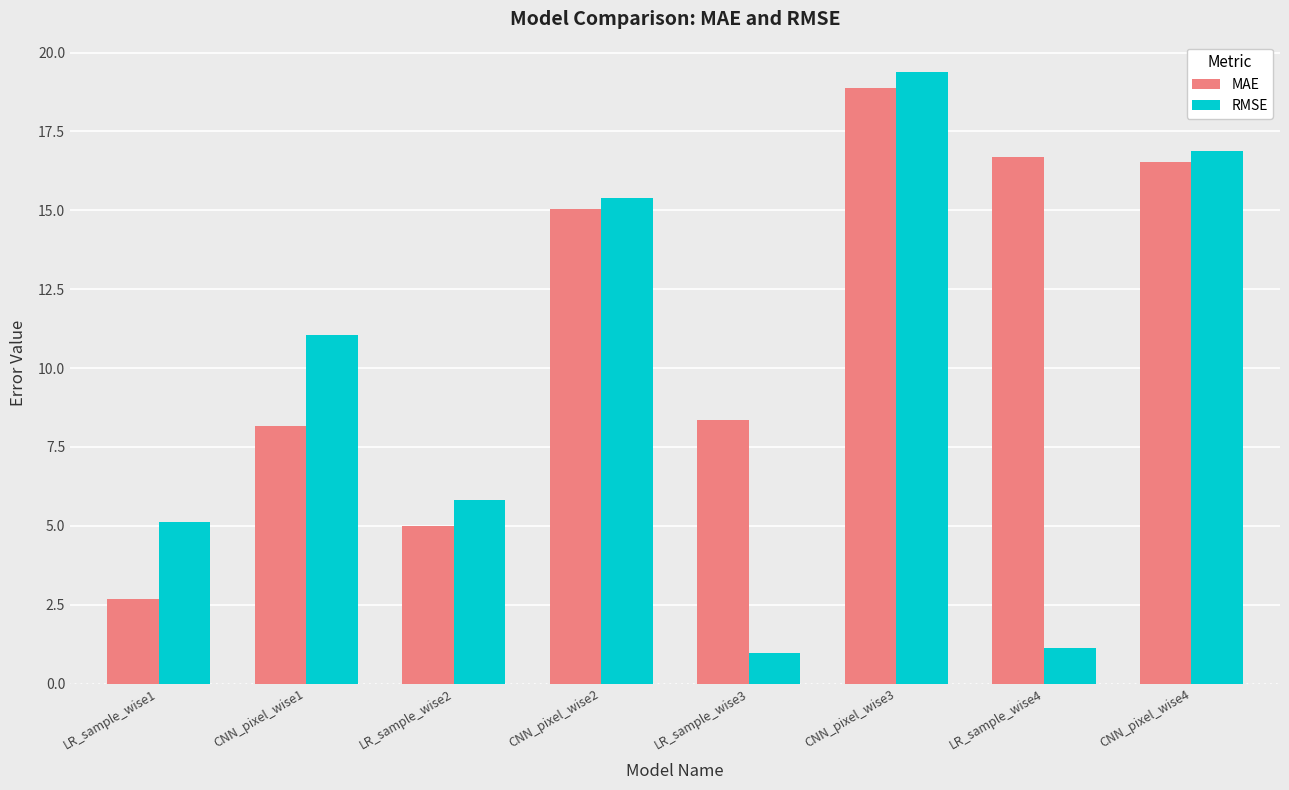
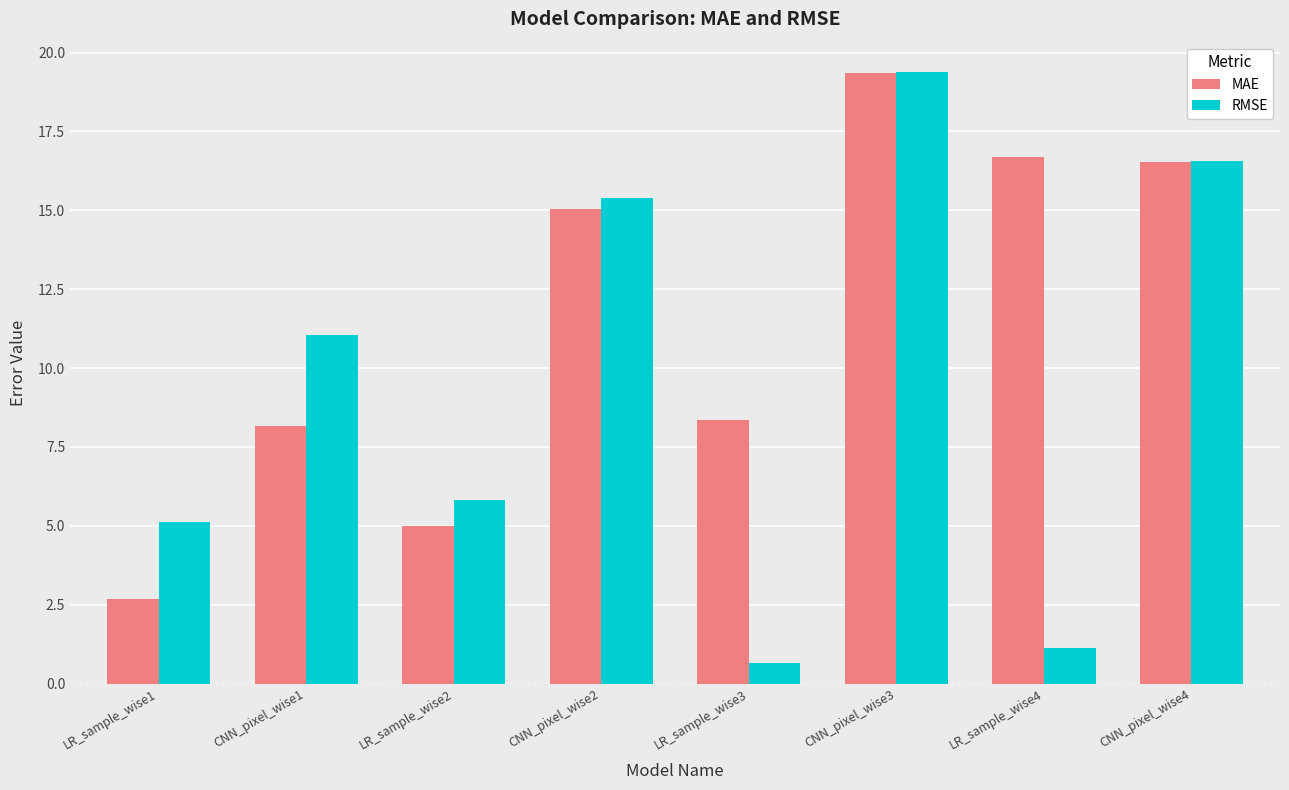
RMSE, LR_sample_wise3: 1.0 -> 0.7
MAE, CNN_pixel_wise3: 18.9 -> 19.4
RMSE, CNN_pixel_wise4: 16.9 -> 16.6
